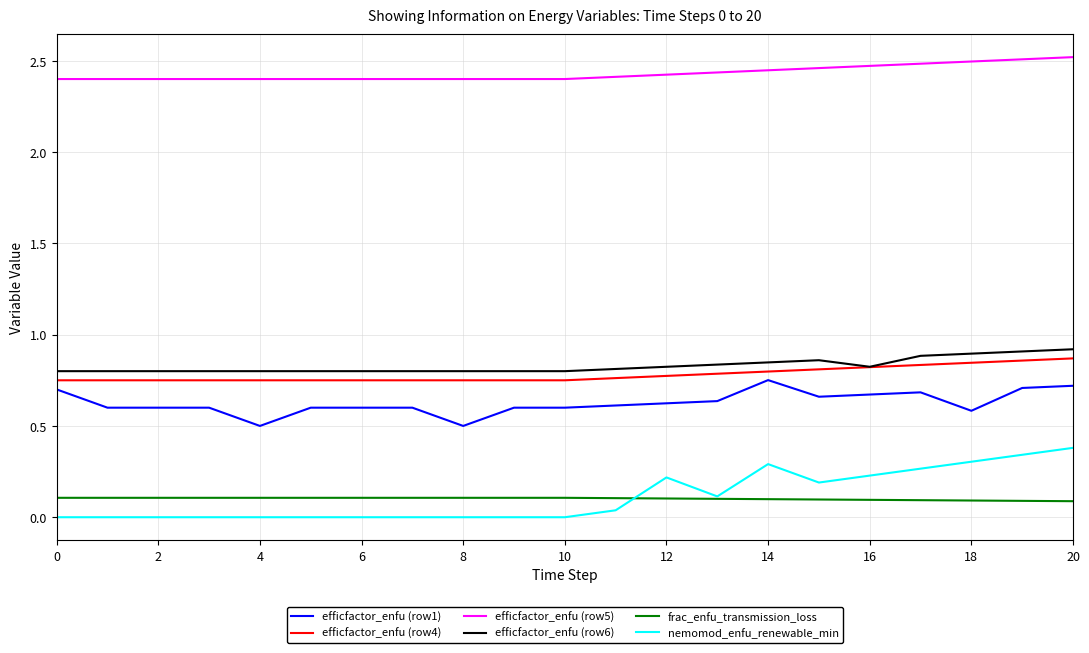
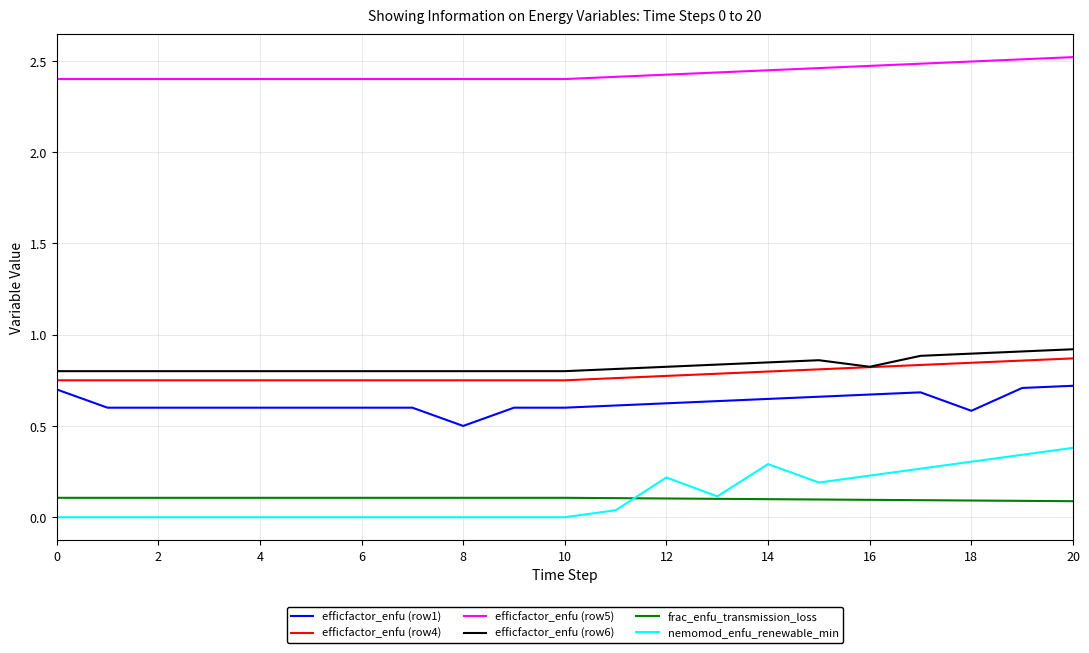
efficfactor_enfu (row1), 4: 0.5 -> 0.6
efficfactor_enfu (row1), 14: 0.75 -> 0.65
